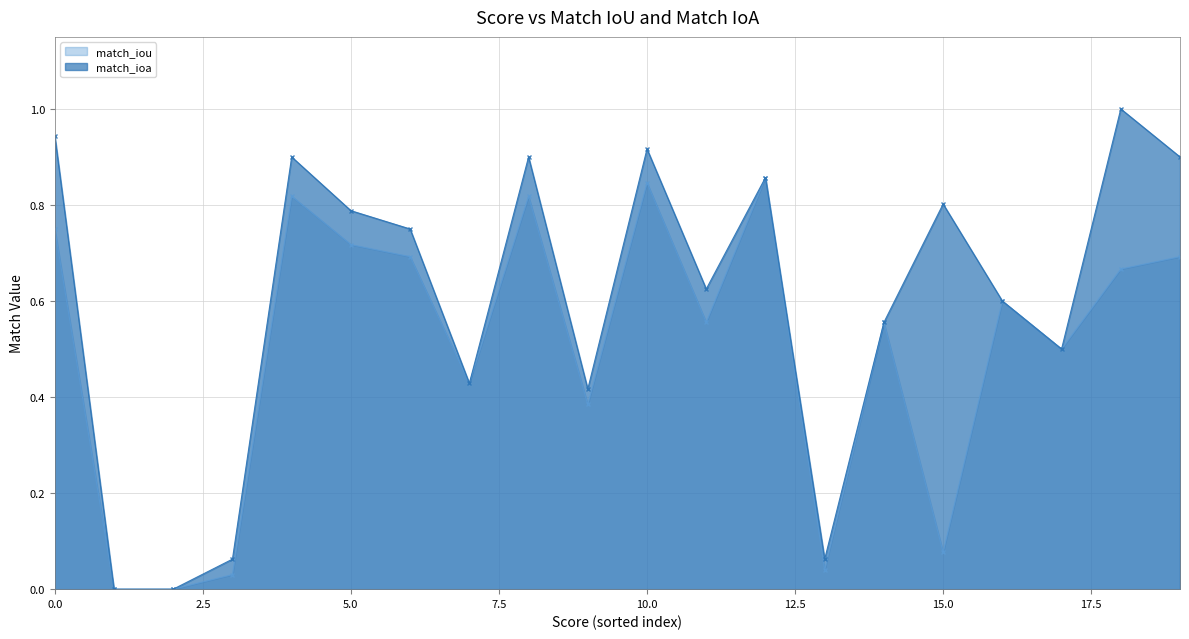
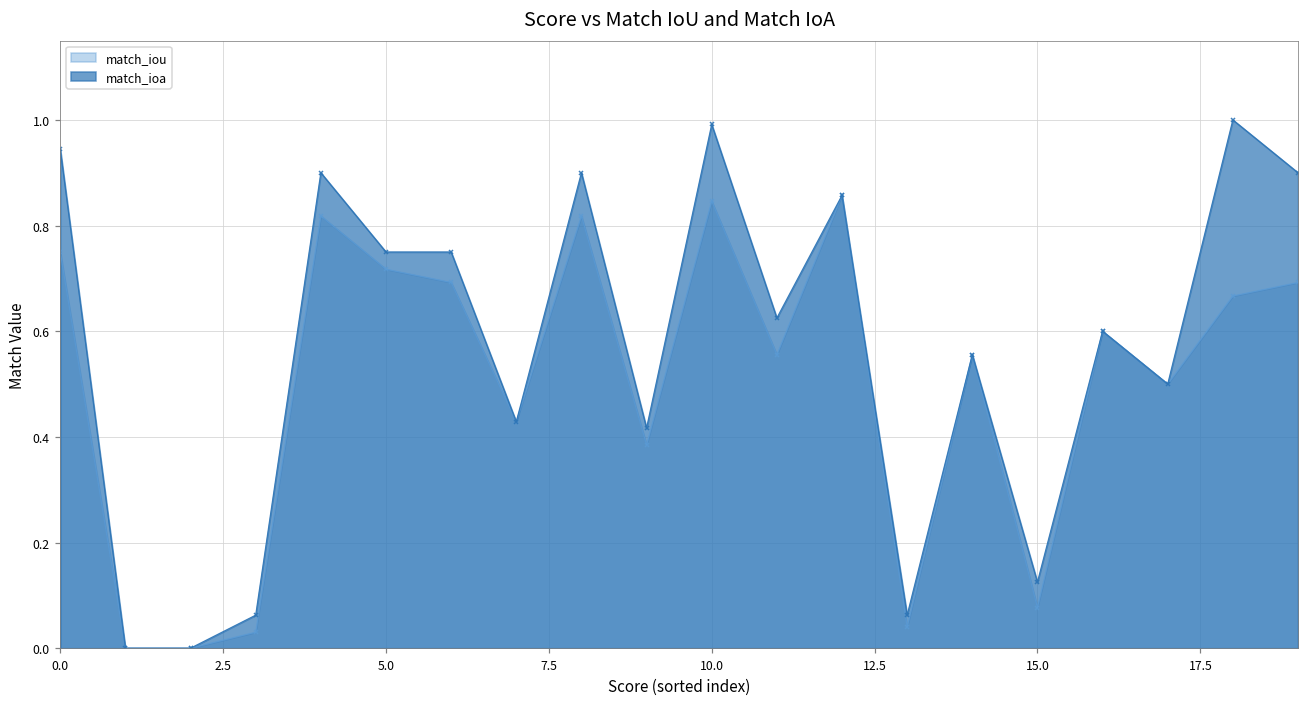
match_ioa, 5.0: 0.79 -> 0.75
match_ioa, 10.0: 0.92 -> 0.99
match_ioa, 15.0: 0.80 -> 0.13
